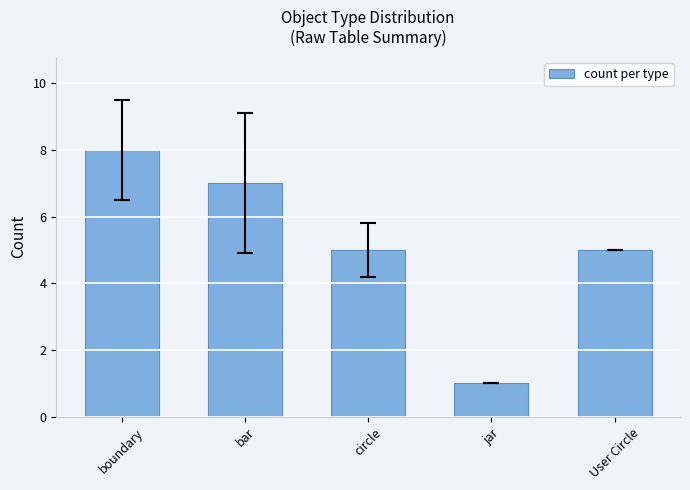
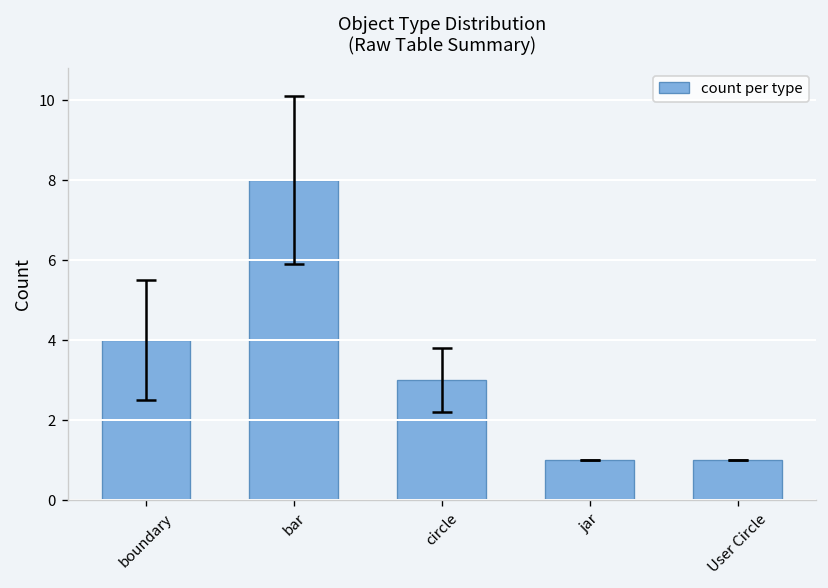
count per type, boundary: 8 -> 4
count per type, bar: 7 -> 8
count per type, circle: 5 -> 3
count per type, User Circle: 5 -> 1
